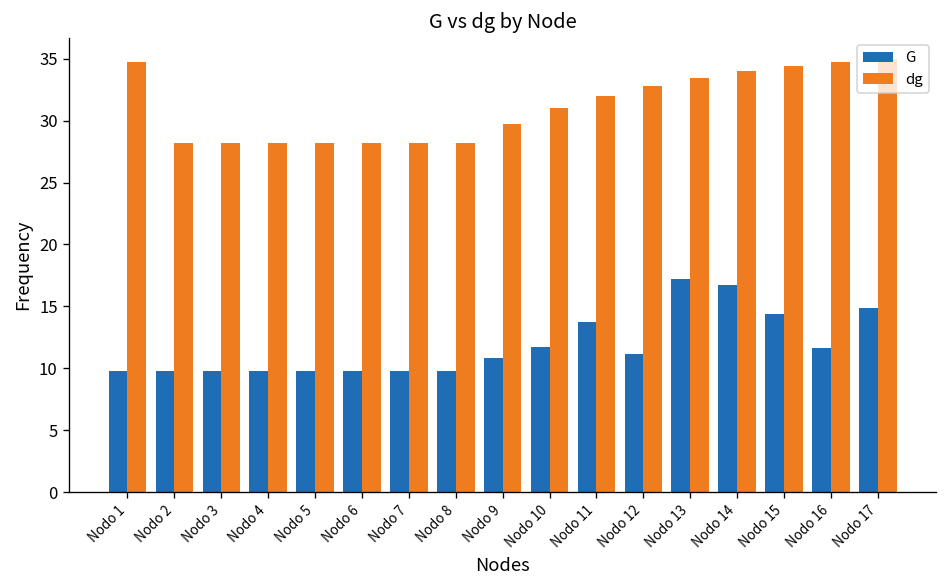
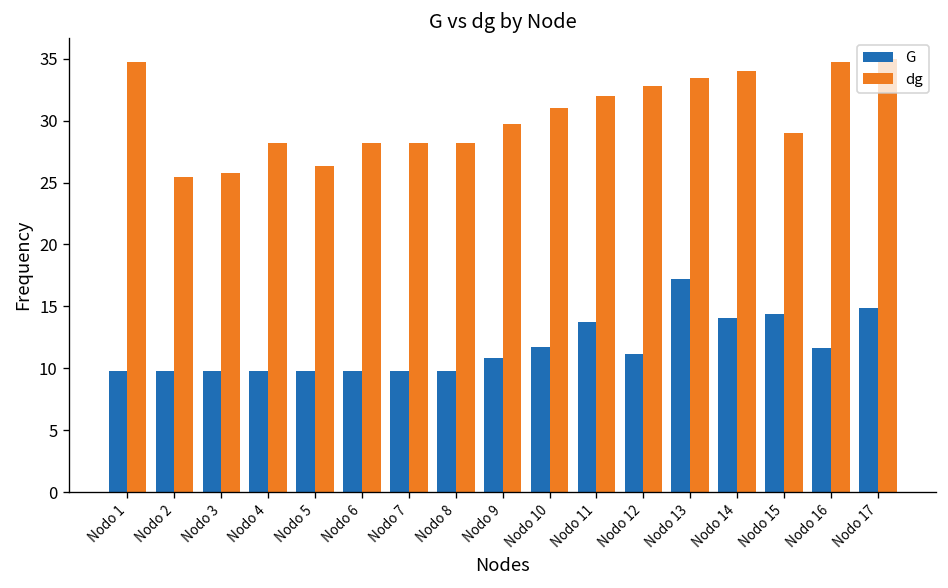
dg, Nodo 2: 28.2 -> 25.4
dg, Nodo 3: 28.2 -> 25.8
dg, Nodo 5: 28.2 -> 26.4
G, Nodo 14: 16.7 -> 14.1
dg, Nodo 15: 34.4 -> 29.0
